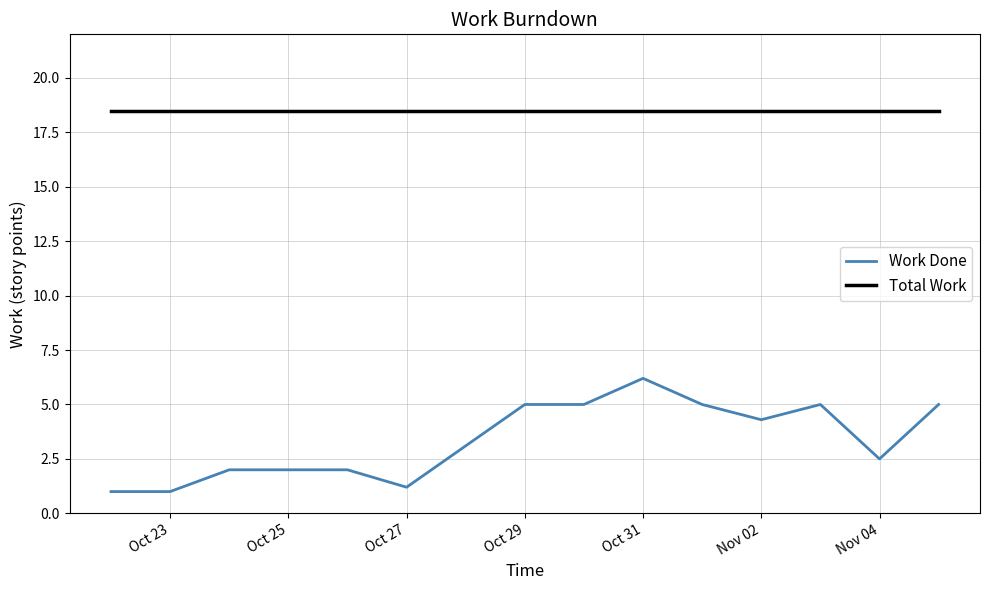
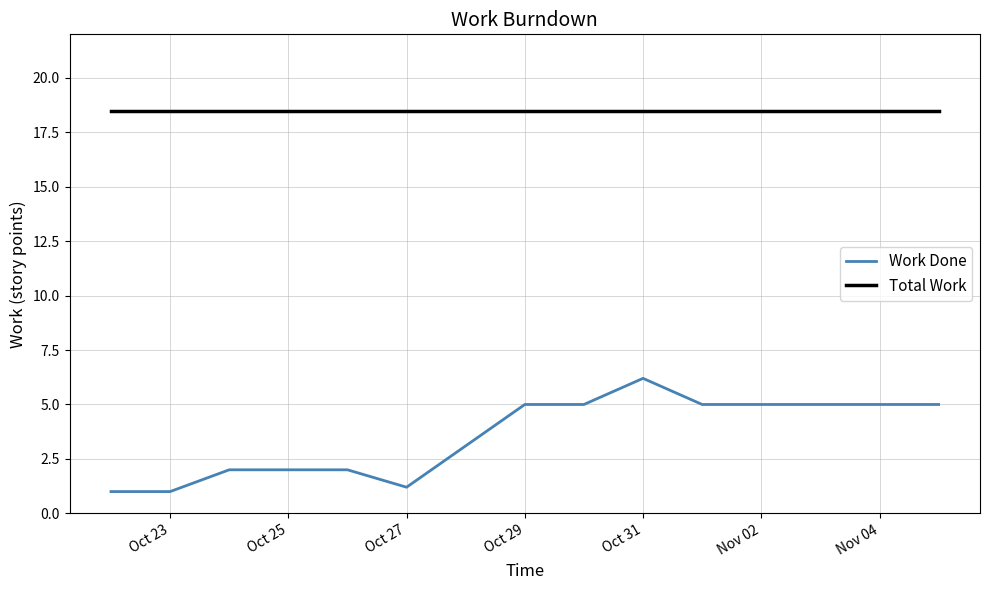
Work Done, Nov 02: 4.3 -> 5.0
Work Done, Nov 04: 2.5 -> 5.0
